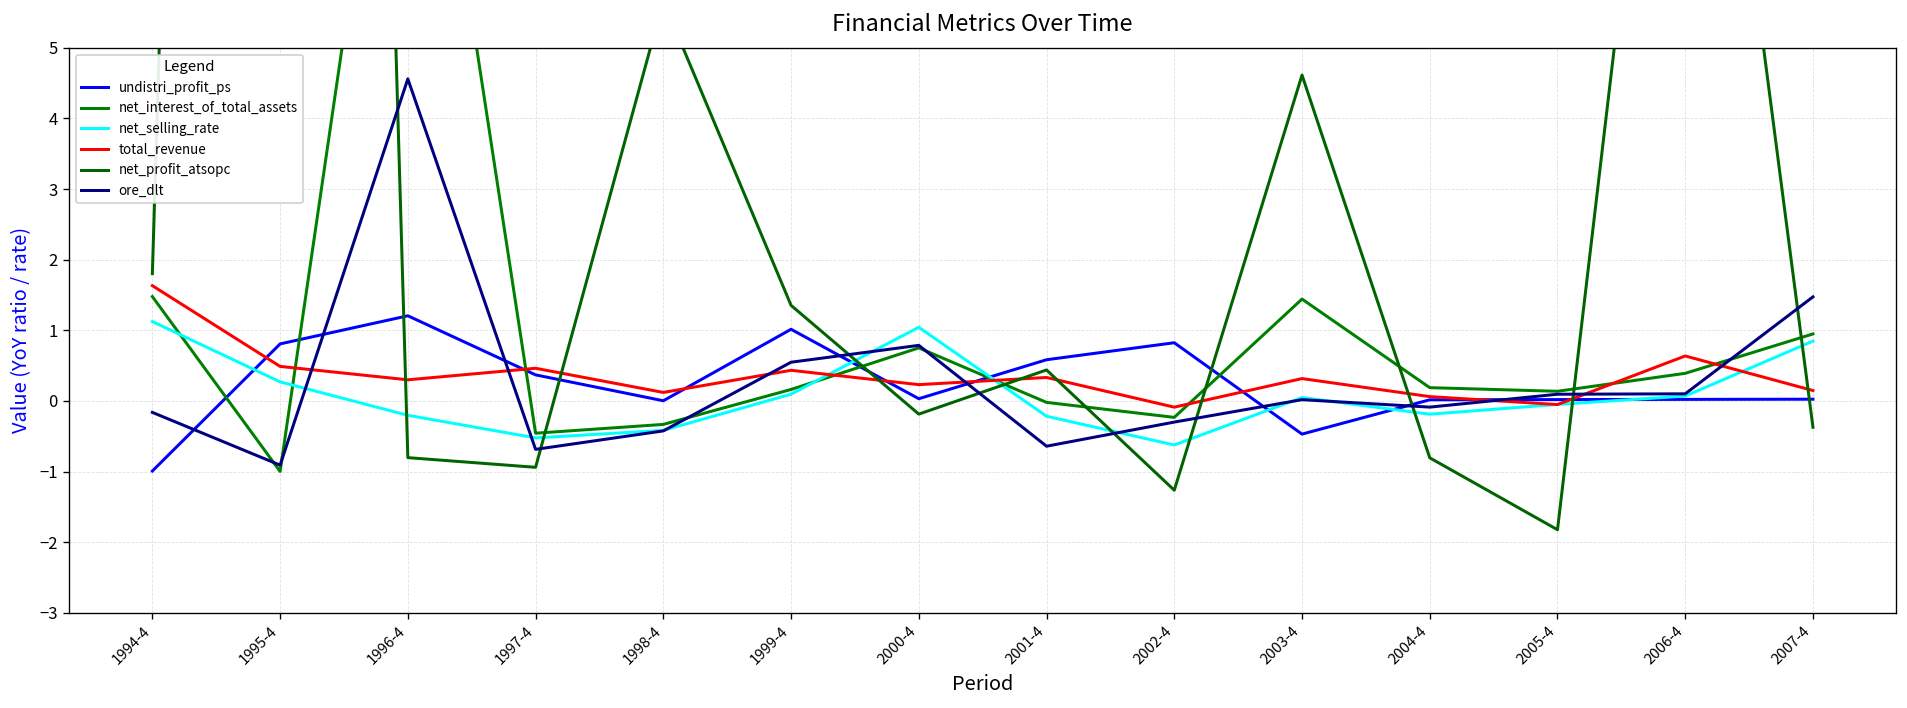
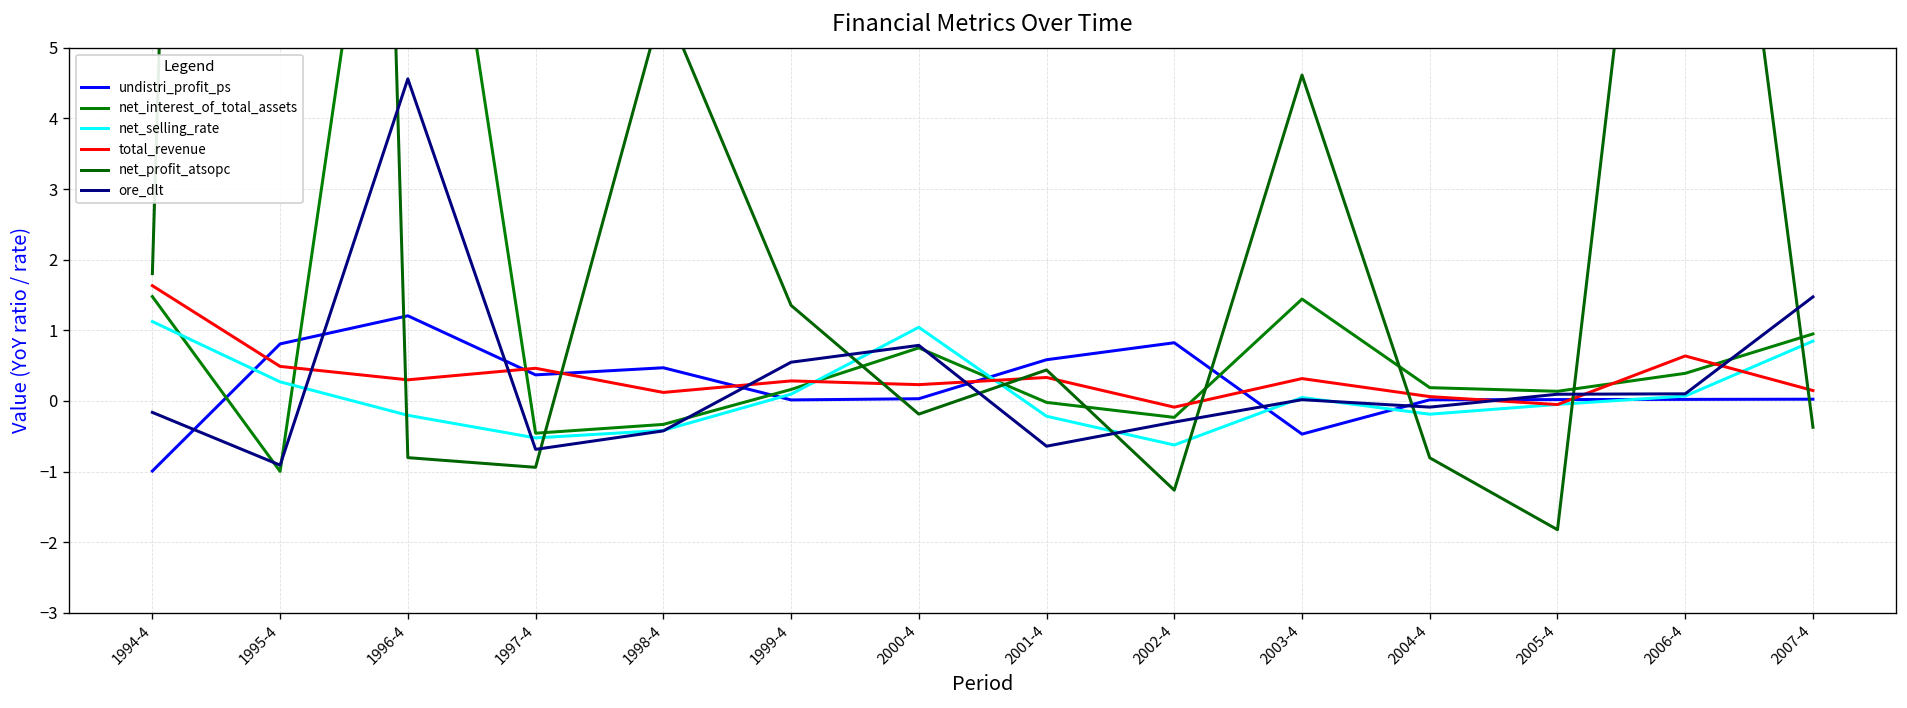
undistri_profit_ps, 1998-4: 0.0 -> 0.5
undistri_profit_ps, 1999-4: 1.0 -> 0.0
total_revenue, 1999-4: 0.4 -> 0.3
